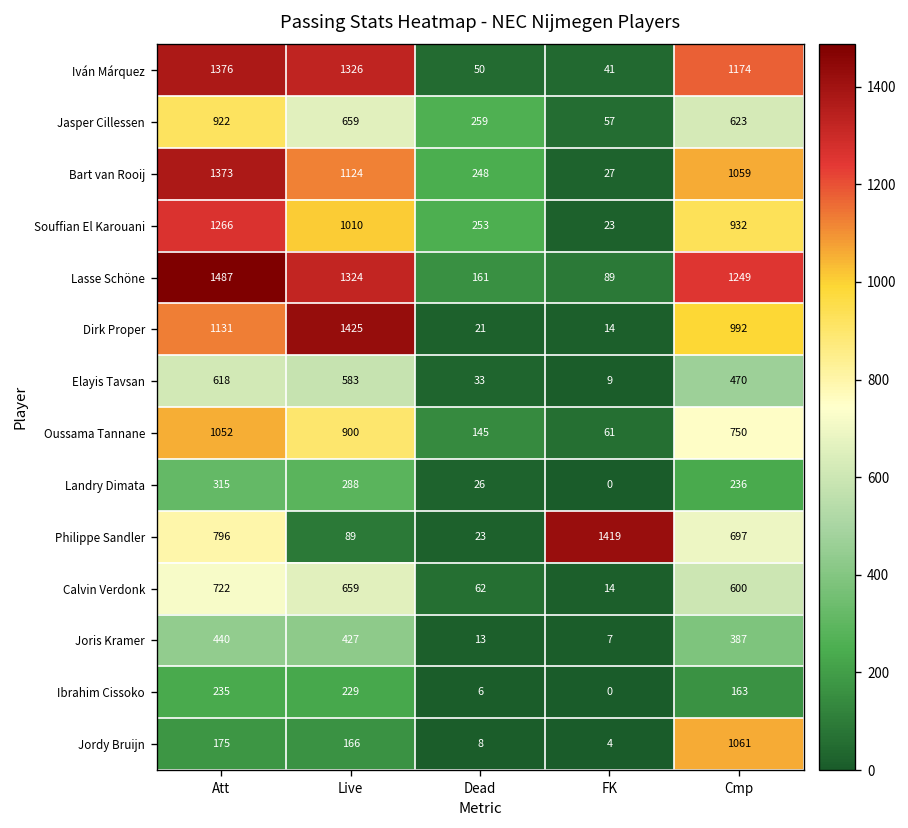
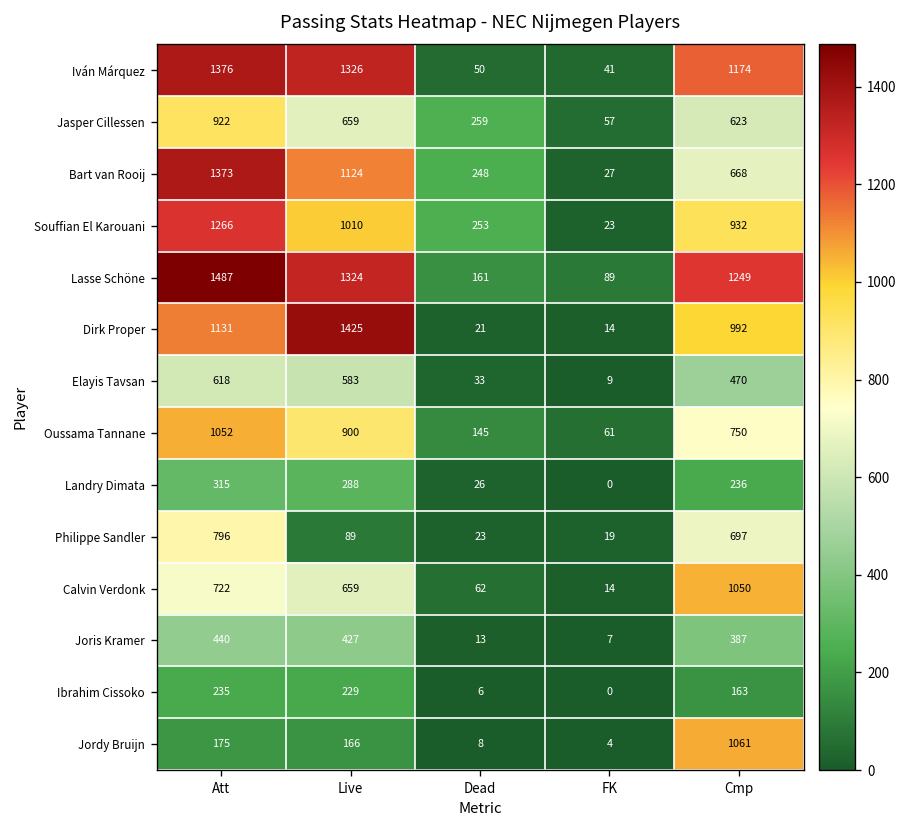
Bart van Rooij, Cmp: 1059 -> 668
Philippe Sandler, FK: 1419 -> 19
Calvin Verdonk, Cmp: 600 -> 1050
